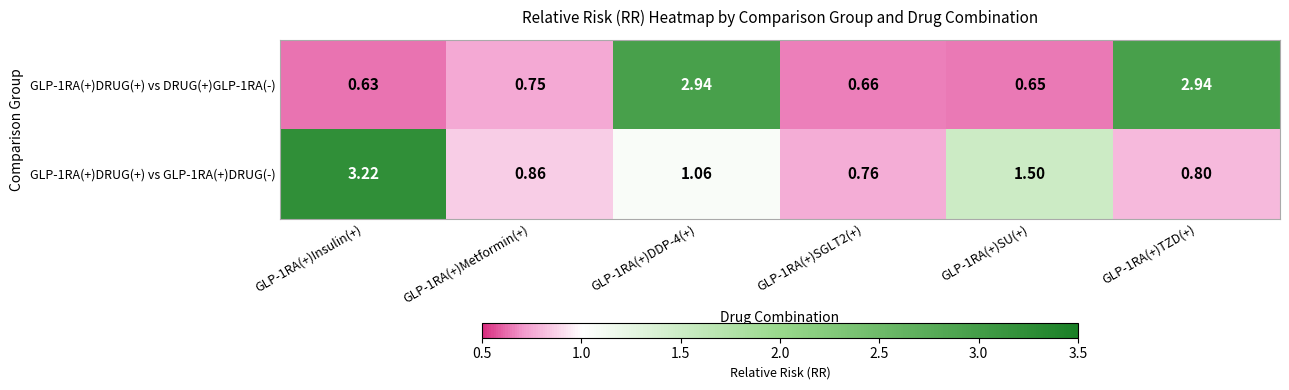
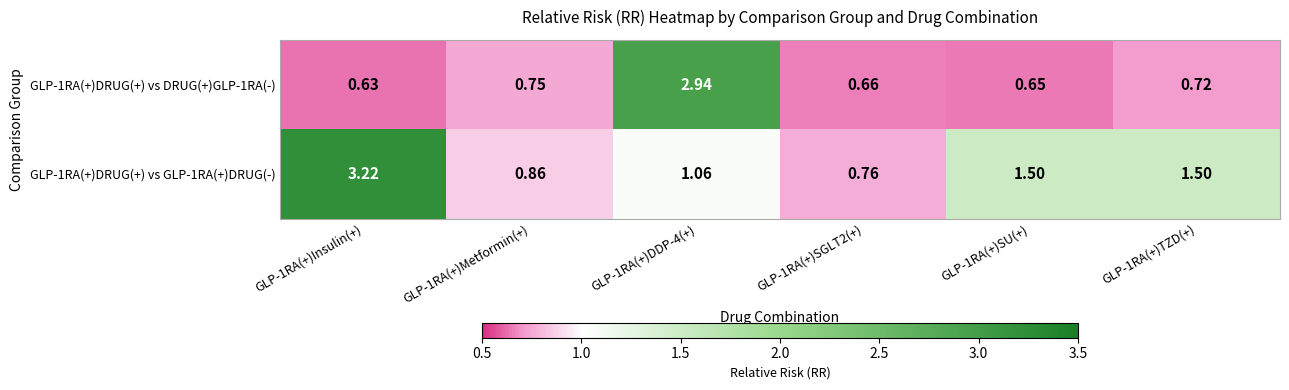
GLP-1RA(+)DRUG(+) vs DRUG(+)GLP-1RA(-), GLP-1RA(+)TZD(+): 2.94 -> 0.72
GLP-1RA(+)DRUG(+) vs GLP-1RA(+)DRUG(-), GLP-1RA(+)TZD(+): 0.80 -> 1.50
